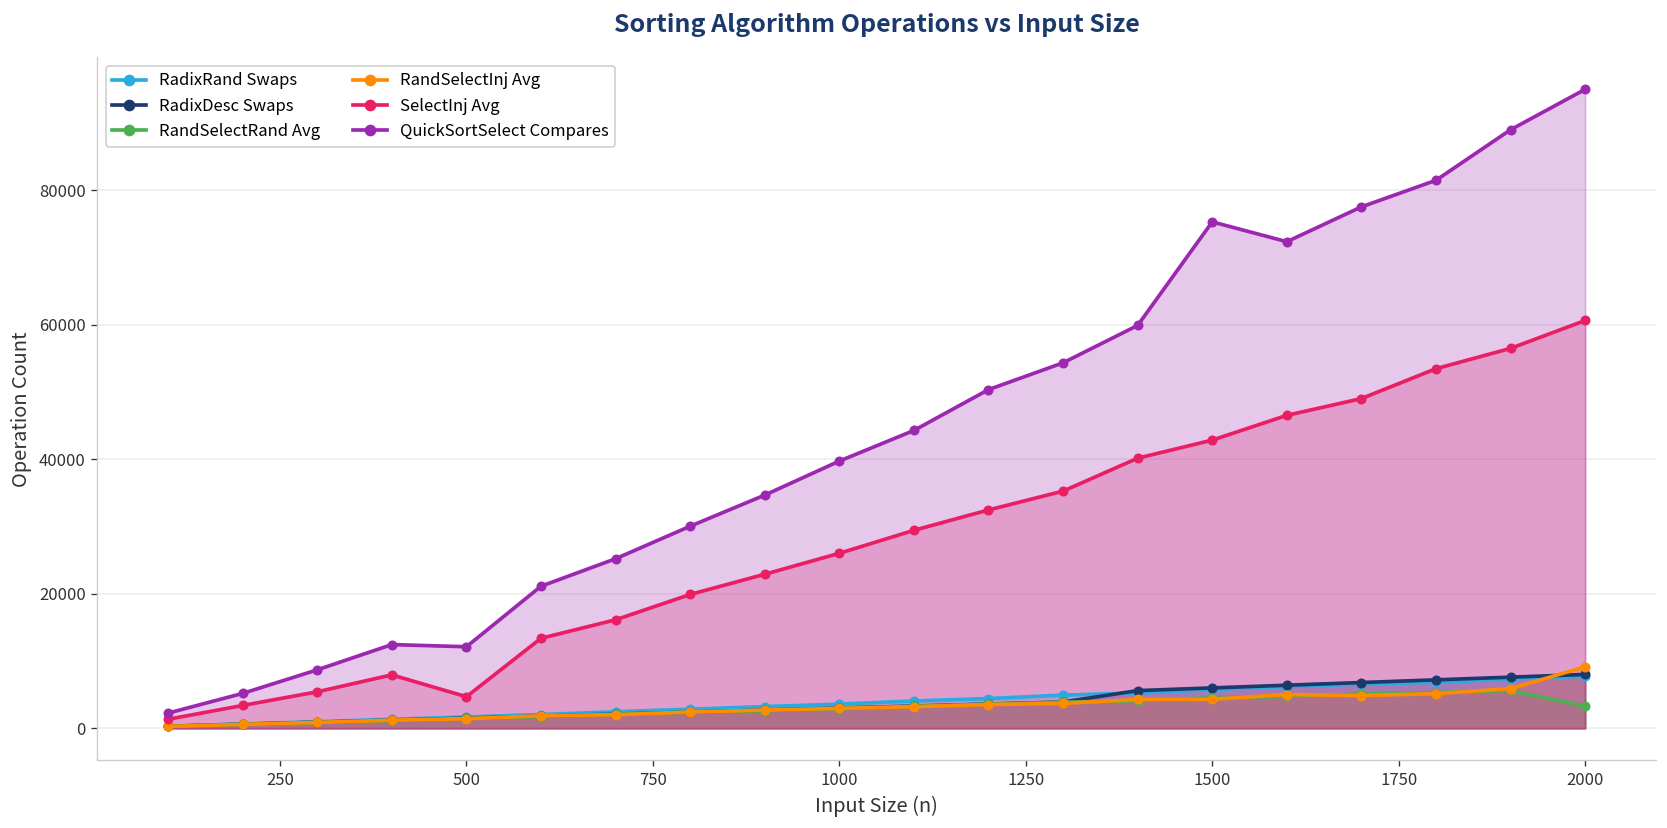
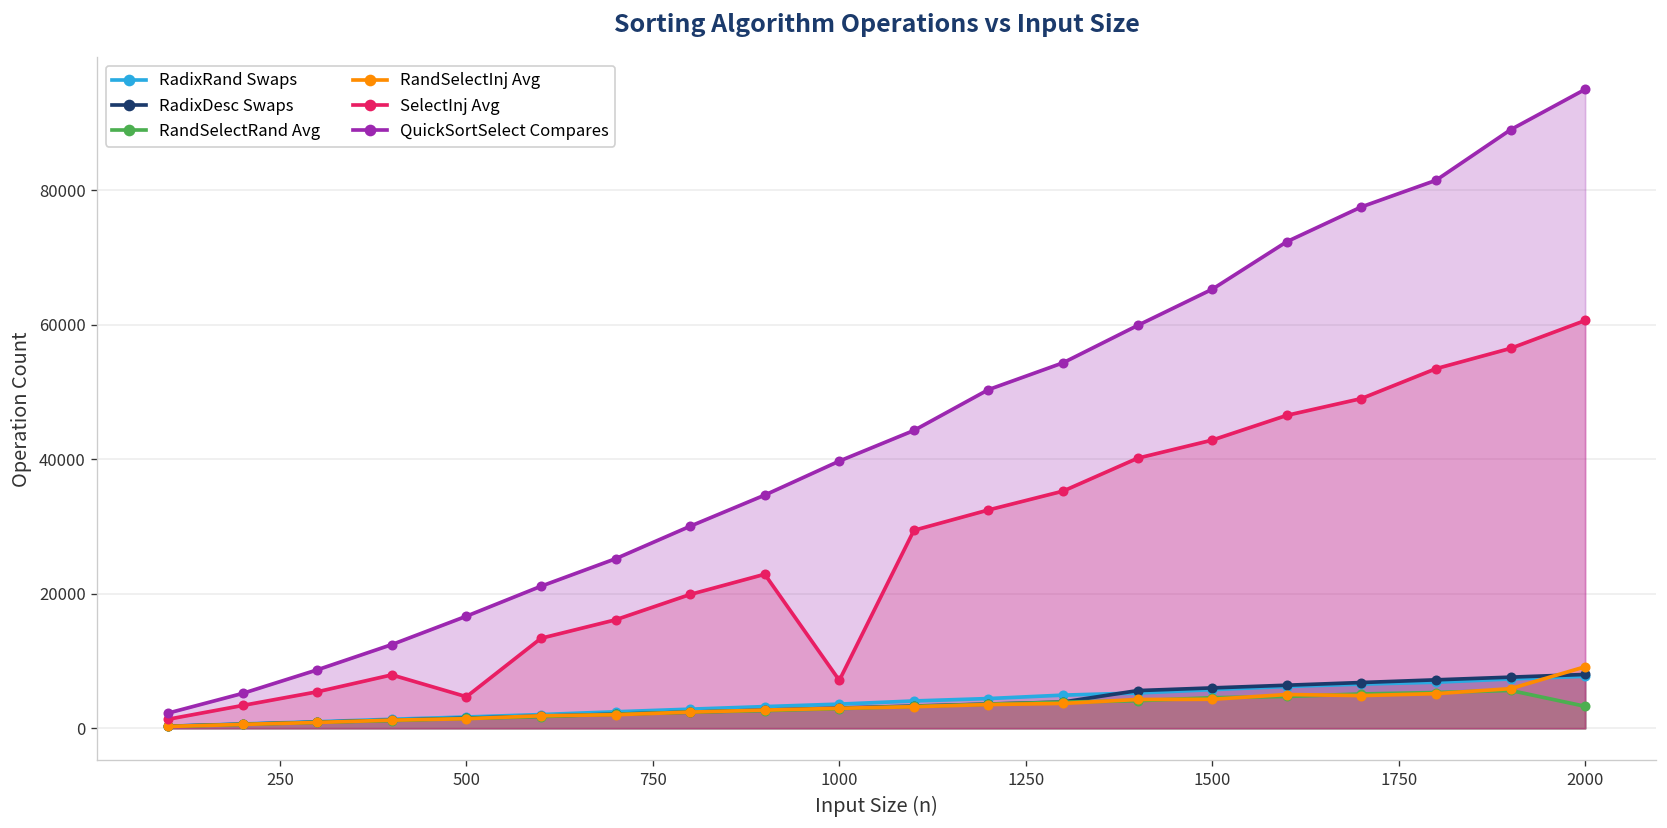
QuickSortSelect Compares, 500: 12000 -> 17000
SelectInj Avg, 1000: 26000 -> 7000
QuickSortSelect Compares, 1500: 75000 -> 65000
